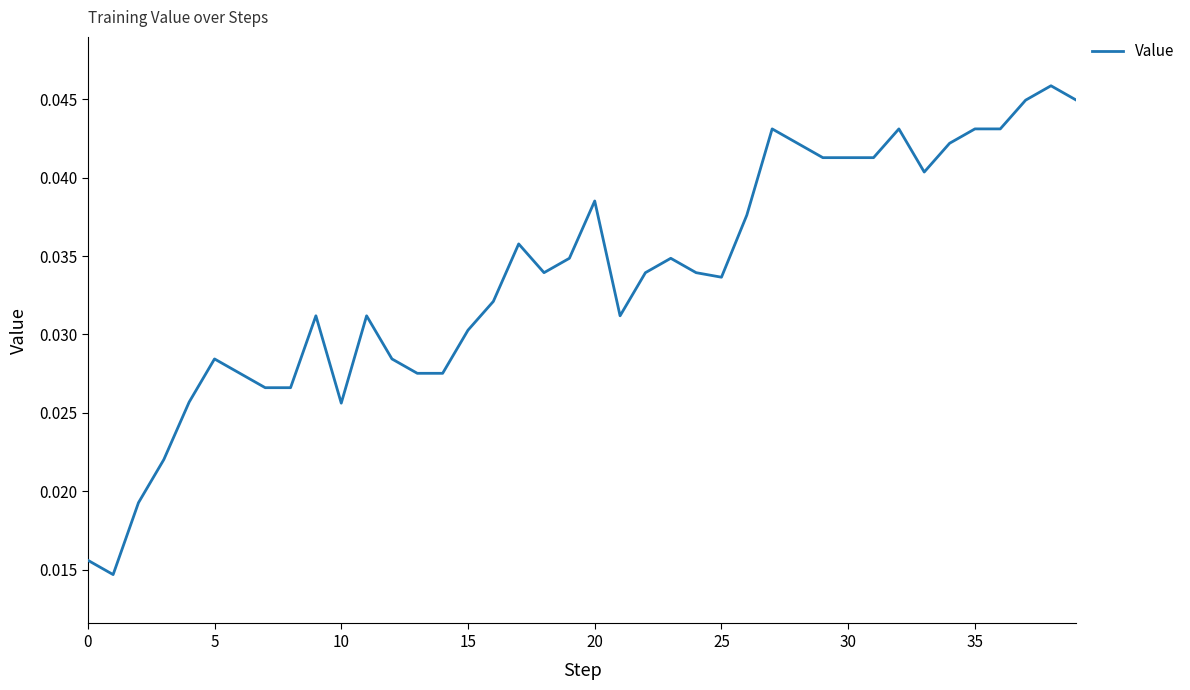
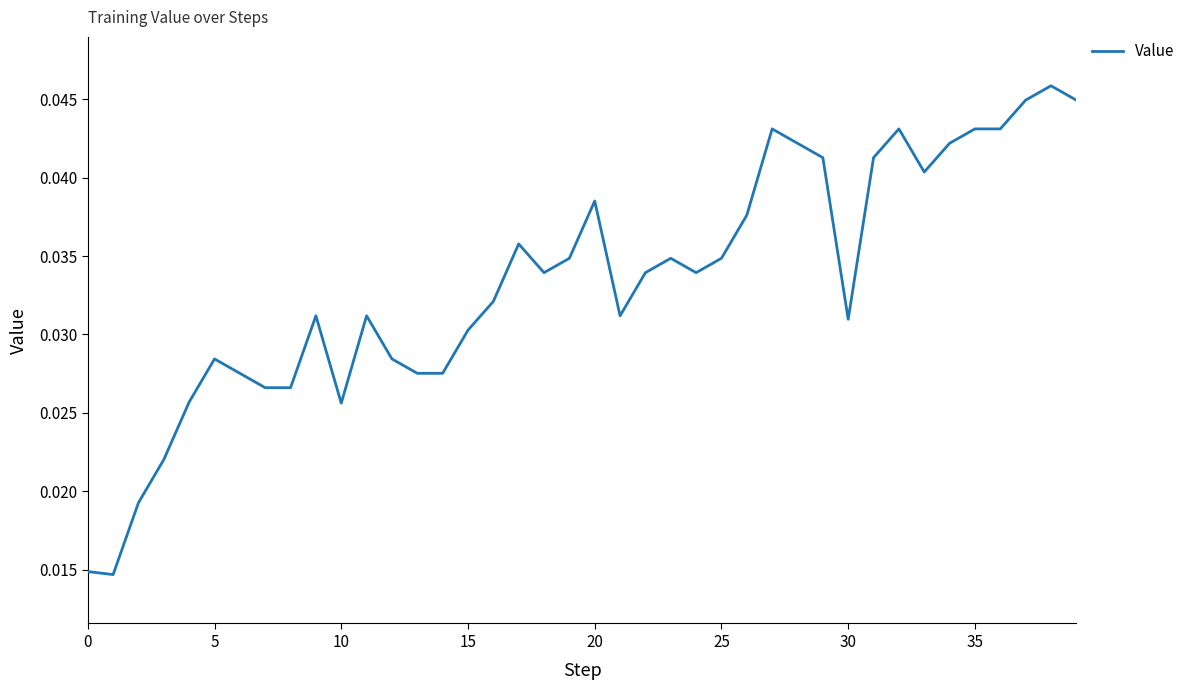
0: 0.0156 -> 0.0149
25: 0.0337 -> 0.0349
30: 0.0413 -> 0.0310
